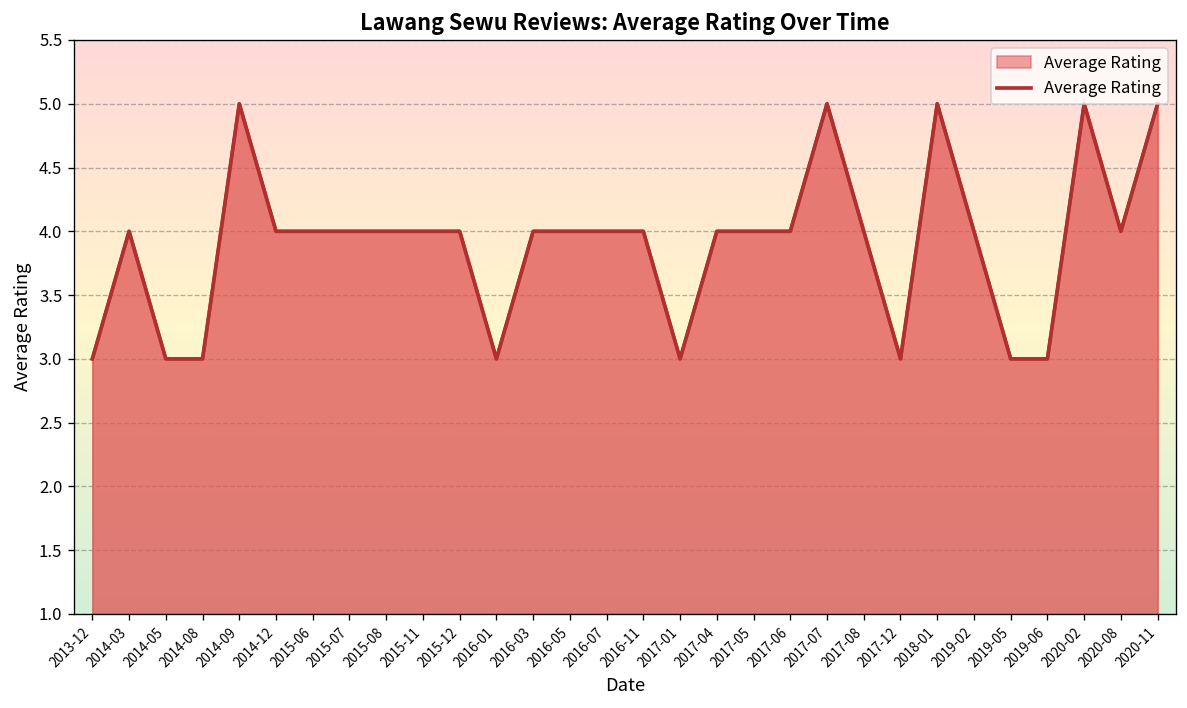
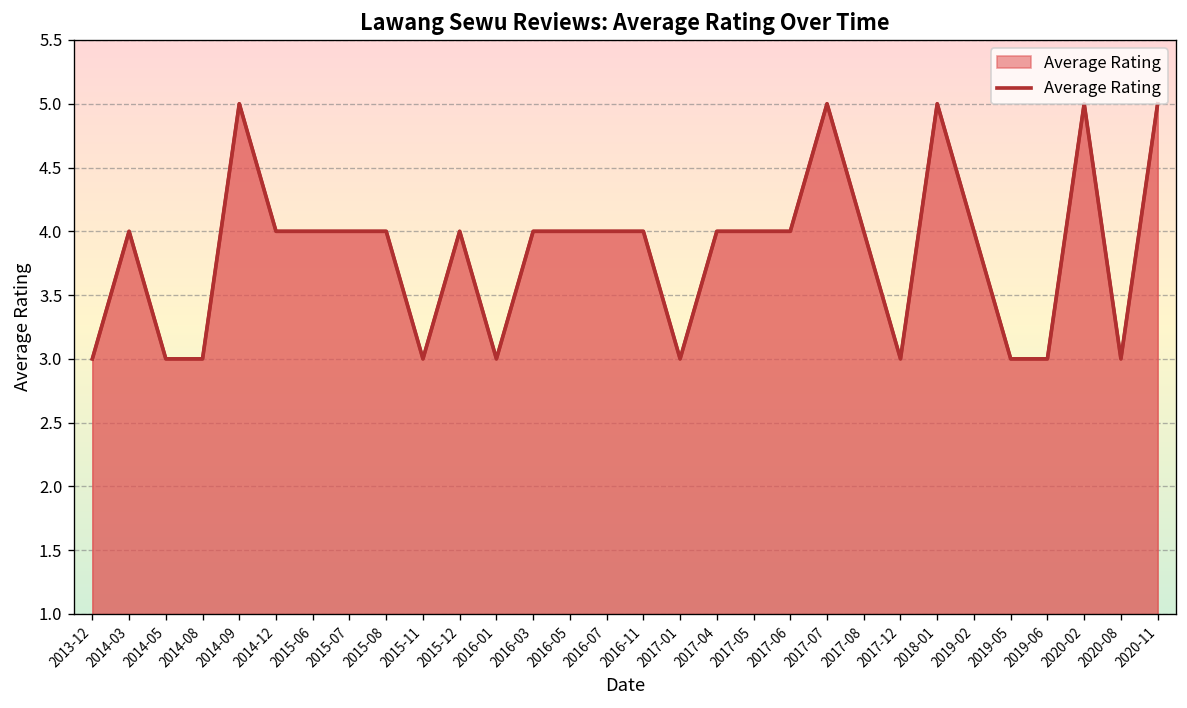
2015-11: 4 -> 3
2020-08: 4 -> 3
